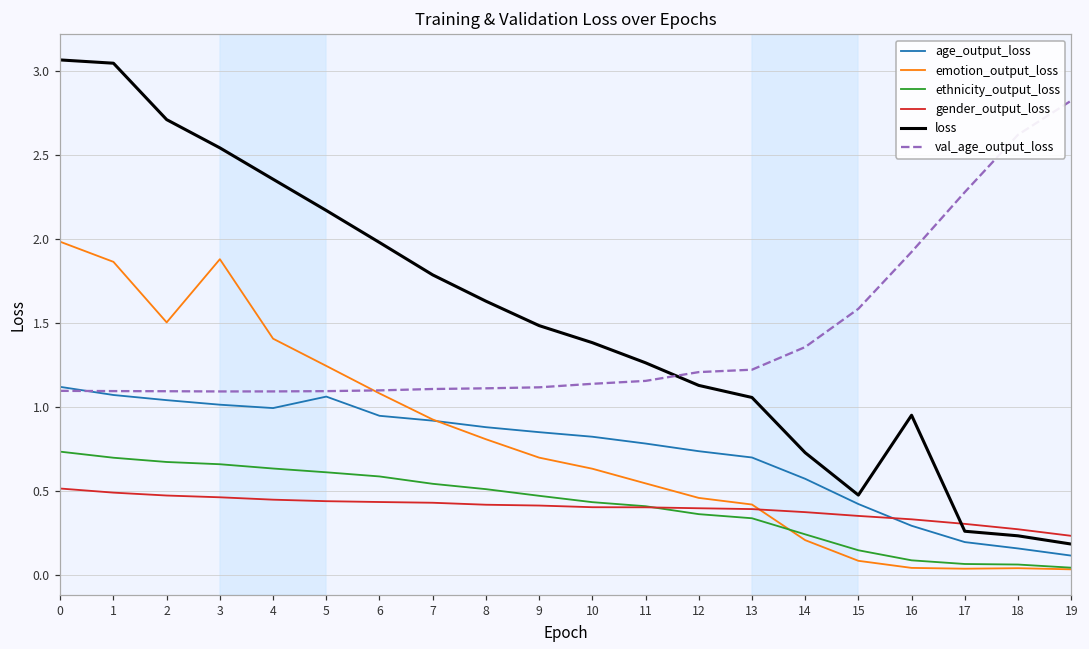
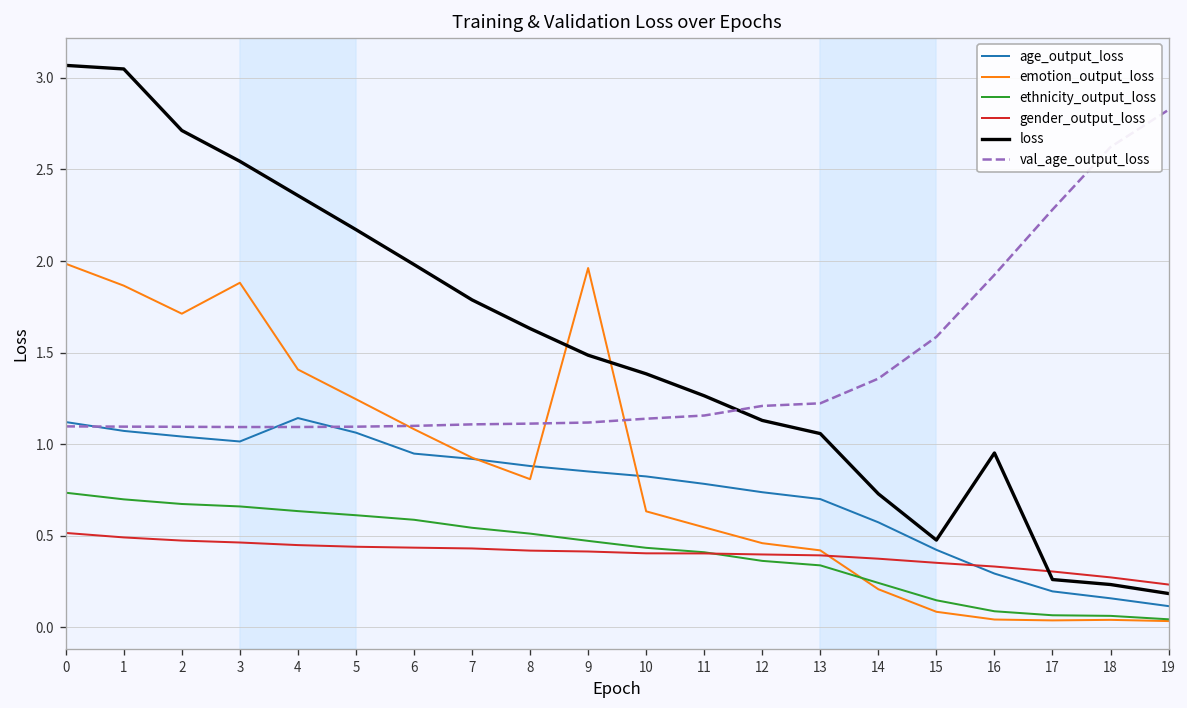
emotion_output_loss, 2: 1.51 -> 1.71
age_output_loss, 4: 0.99 -> 1.14
emotion_output_loss, 9: 0.70 -> 1.96
